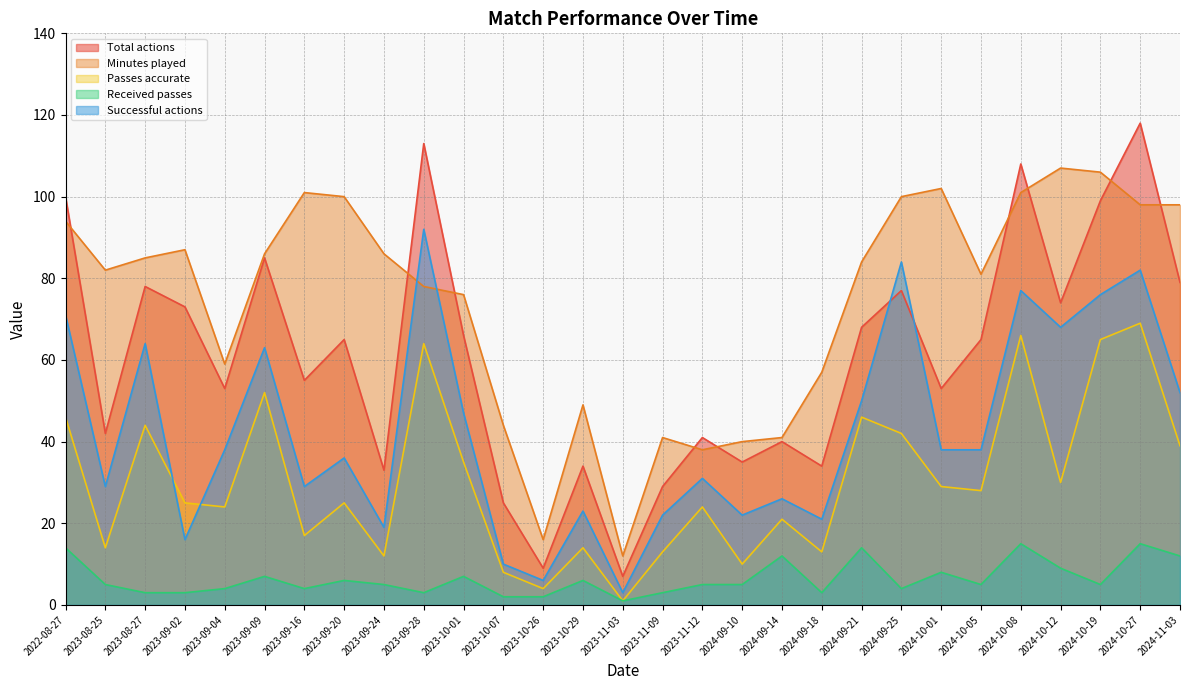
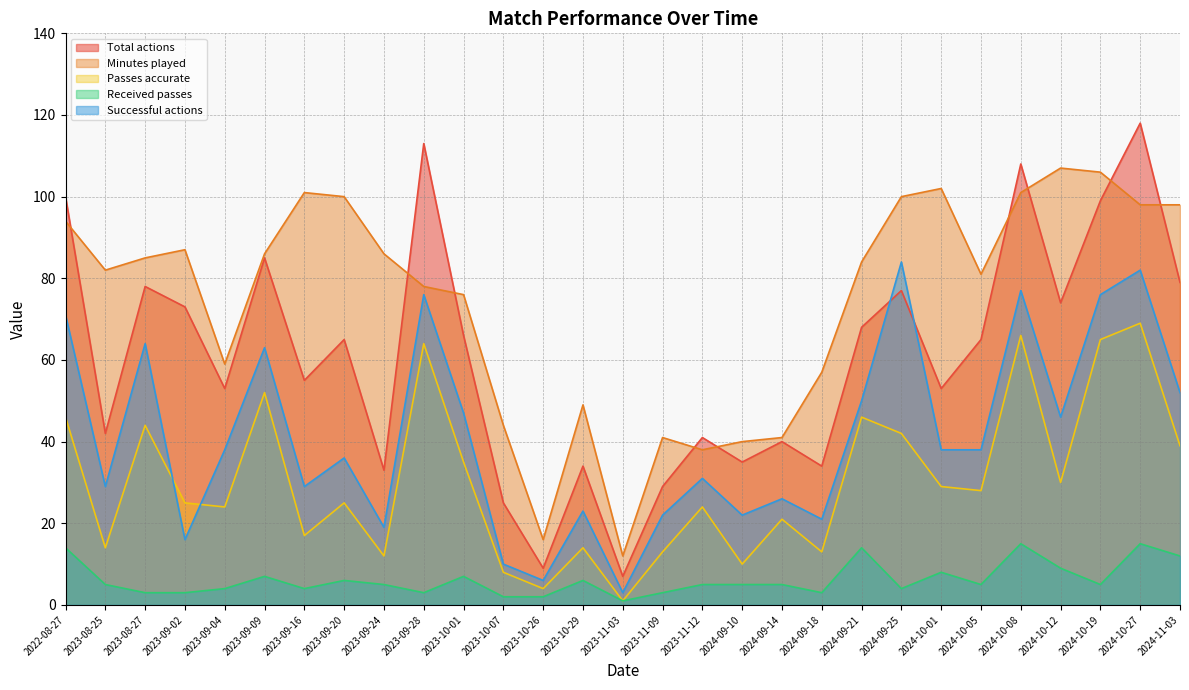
Successful actions, 2023-09-28: 92 -> 76
Received passes, 2024-09-14: 12 -> 5
Successful actions, 2024-10-12: 68 -> 46
